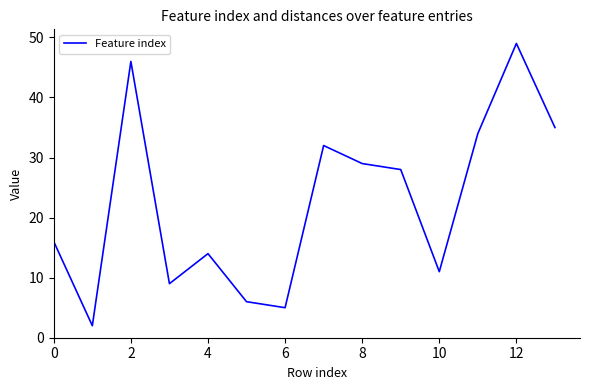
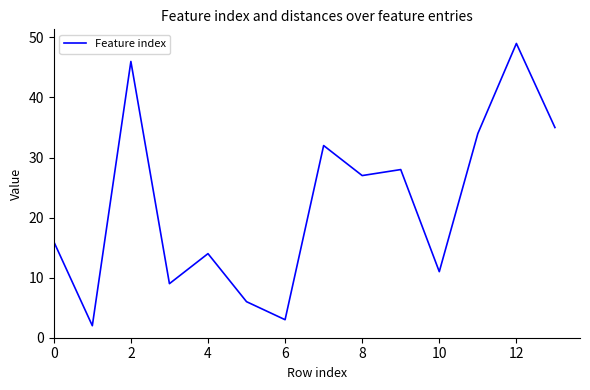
6: 5 -> 3
8: 29 -> 27
